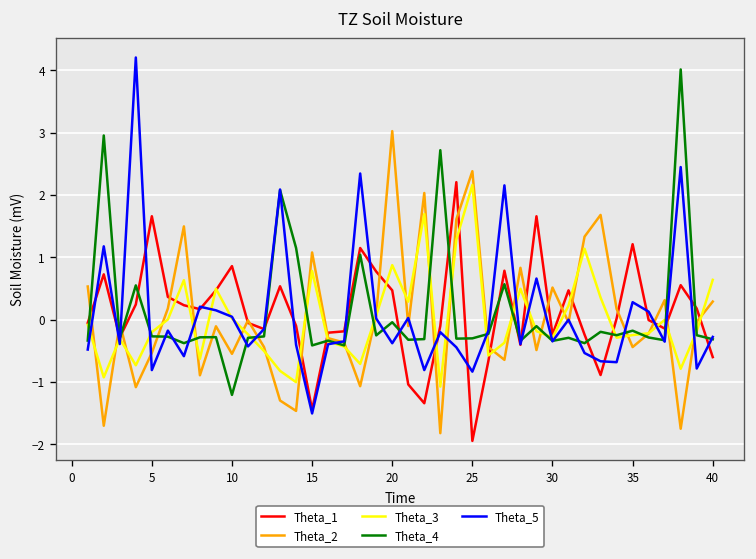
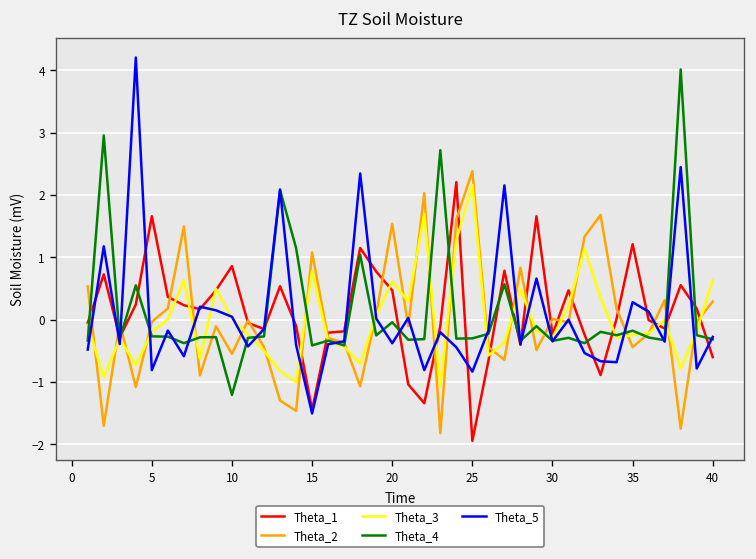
Theta_2, 5: -0.5 -> 0.0
Theta_2, 20: 3.0 -> 1.5
Theta_3, 20: 0.9 -> 0.6
Theta_2, 30: 0.5 -> 0.0
